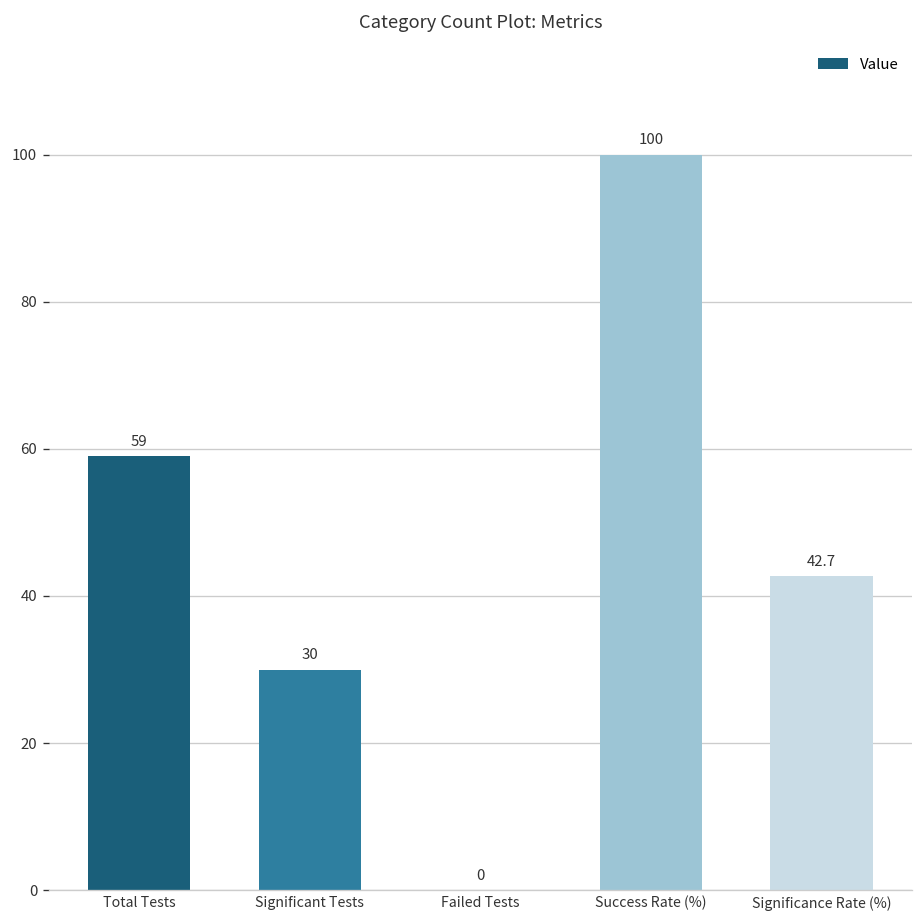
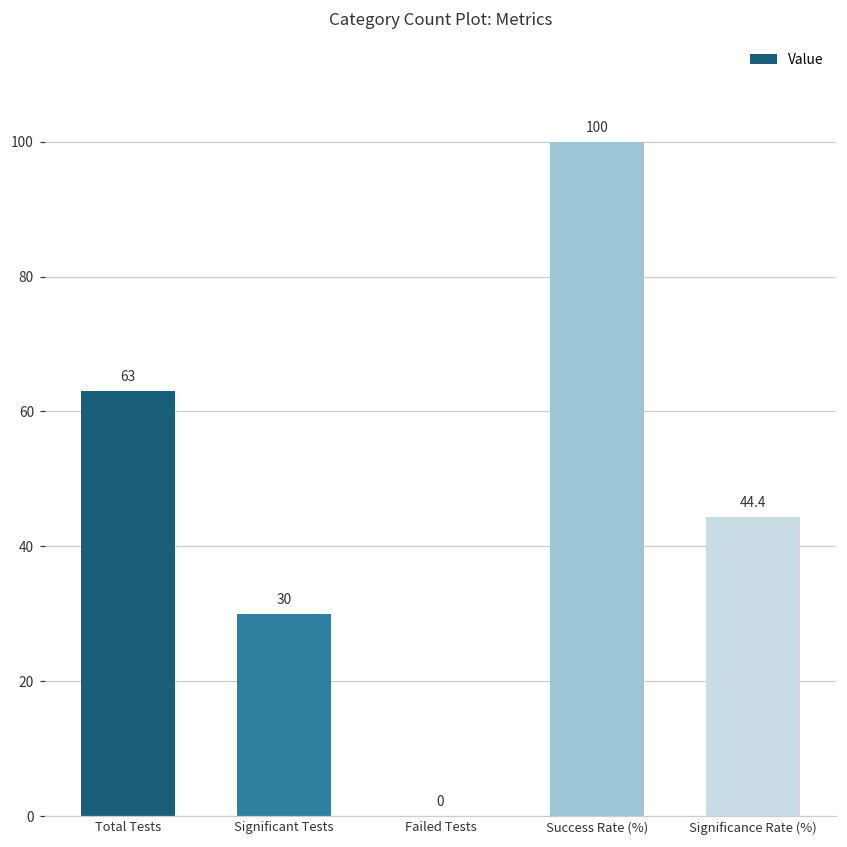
Total Tests: 59 -> 63
Significance Rate (%): 42.7 -> 44.4
